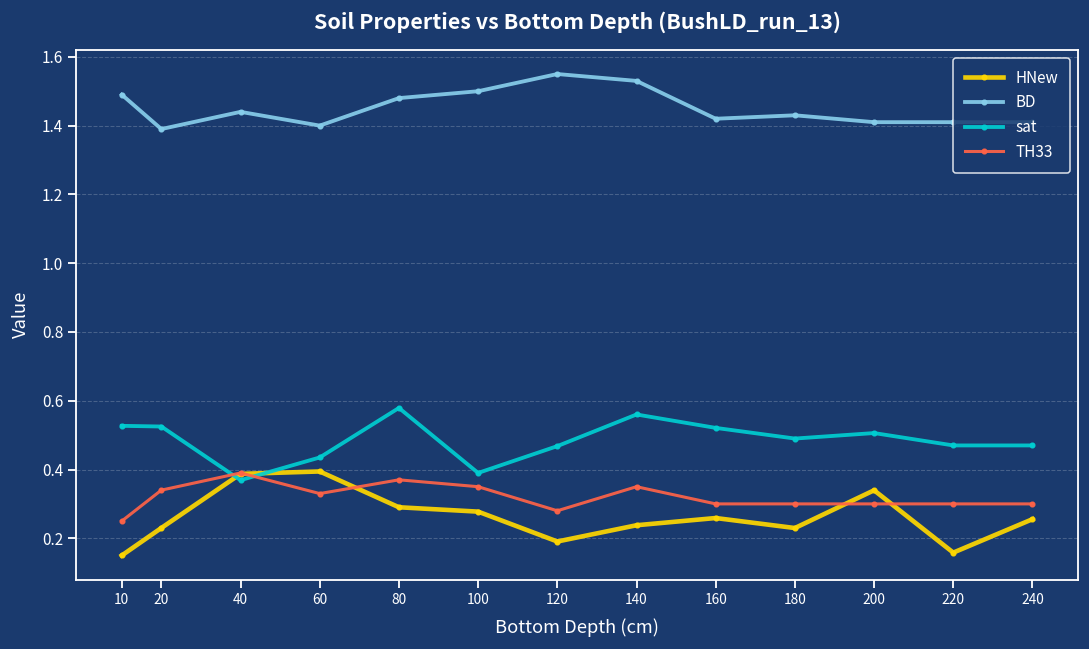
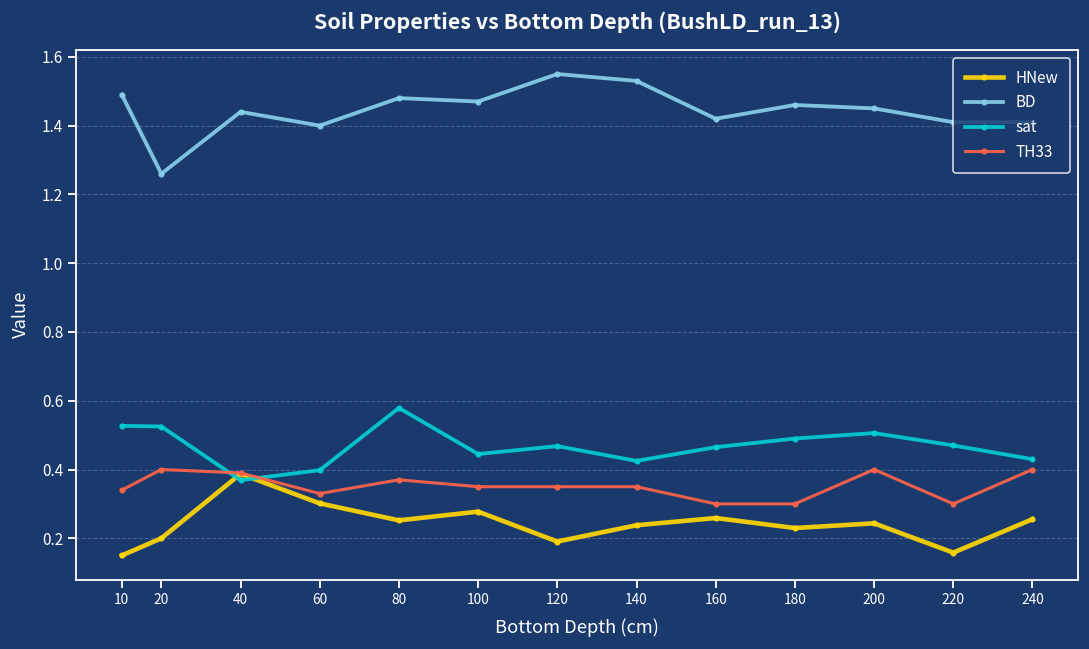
TH33, 10: 0.25 -> 0.34
HNew, 20: 0.23 -> 0.20
BD, 20: 1.39 -> 1.26
TH33, 20: 0.34 -> 0.40
HNew, 60: 0.39 -> 0.30
sat, 60: 0.44 -> 0.40
HNew, 80: 0.29 -> 0.25
BD, 100: 1.50 -> 1.47
sat, 100: 0.39 -> 0.45
TH33, 120: 0.28 -> 0.35
sat, 140: 0.56 -> 0.43
sat, 160: 0.52 -> 0.47
BD, 180: 1.43 -> 1.46
HNew, 200: 0.34 -> 0.24
BD, 200: 1.41 -> 1.45
TH33, 200: 0.3 -> 0.4
sat, 240: 0.47 -> 0.43
TH33, 240: 0.3 -> 0.4
